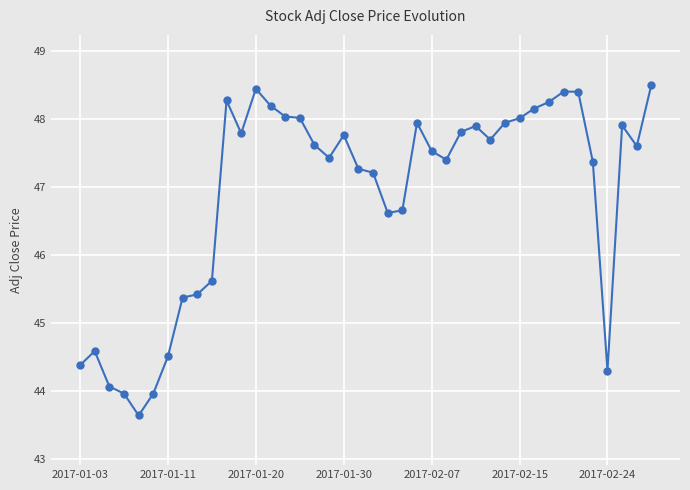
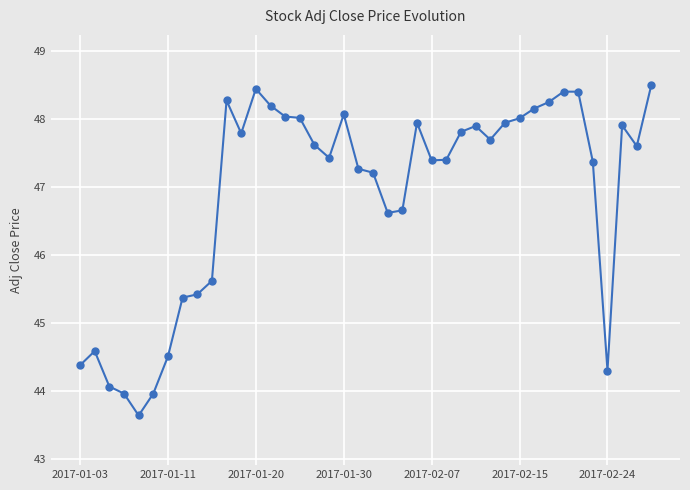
2017-01-30: 47.8 -> 48.1
2017-02-07: 47.5 -> 47.4
